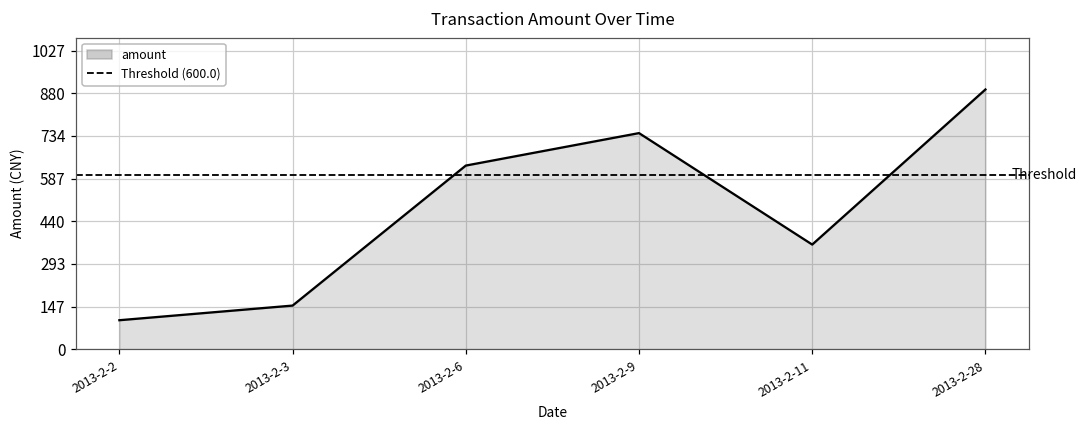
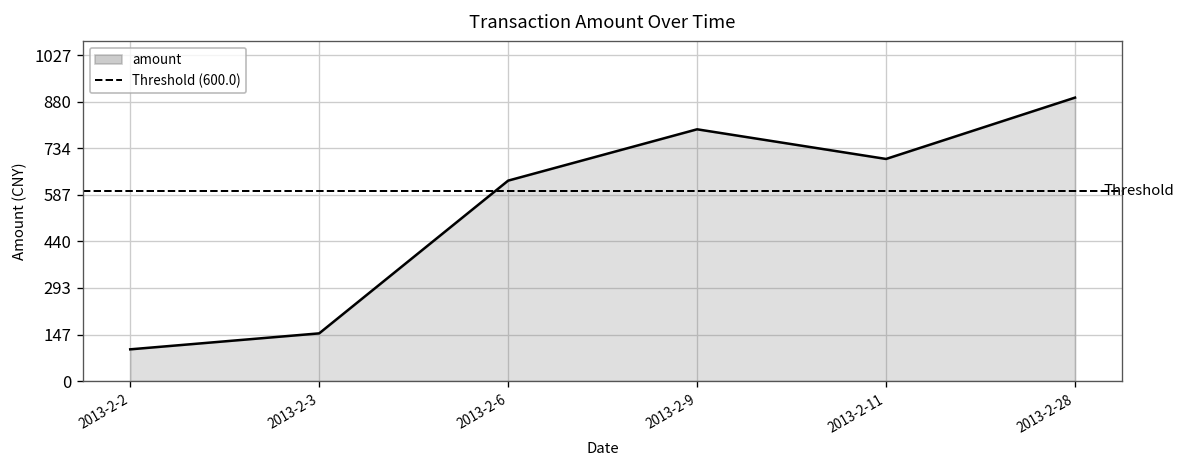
2013-2-9: 740 -> 790
2013-2-11: 360 -> 700
